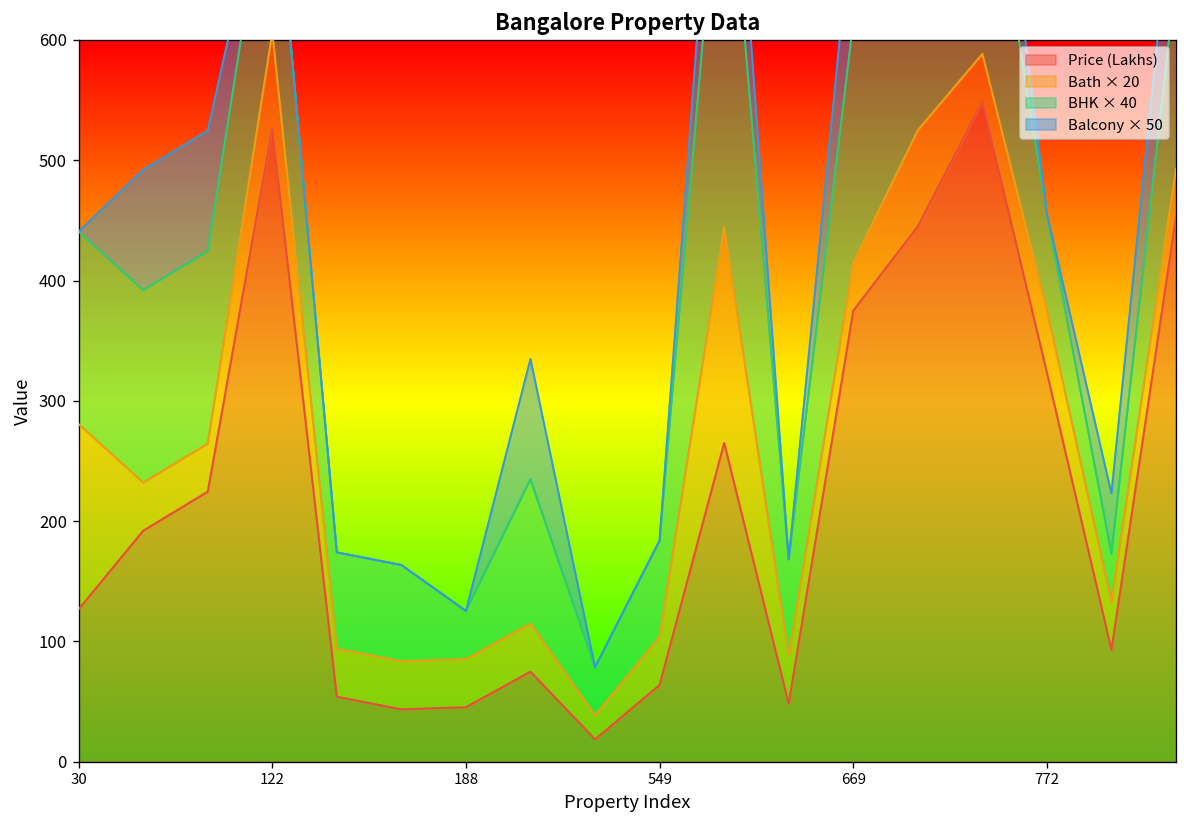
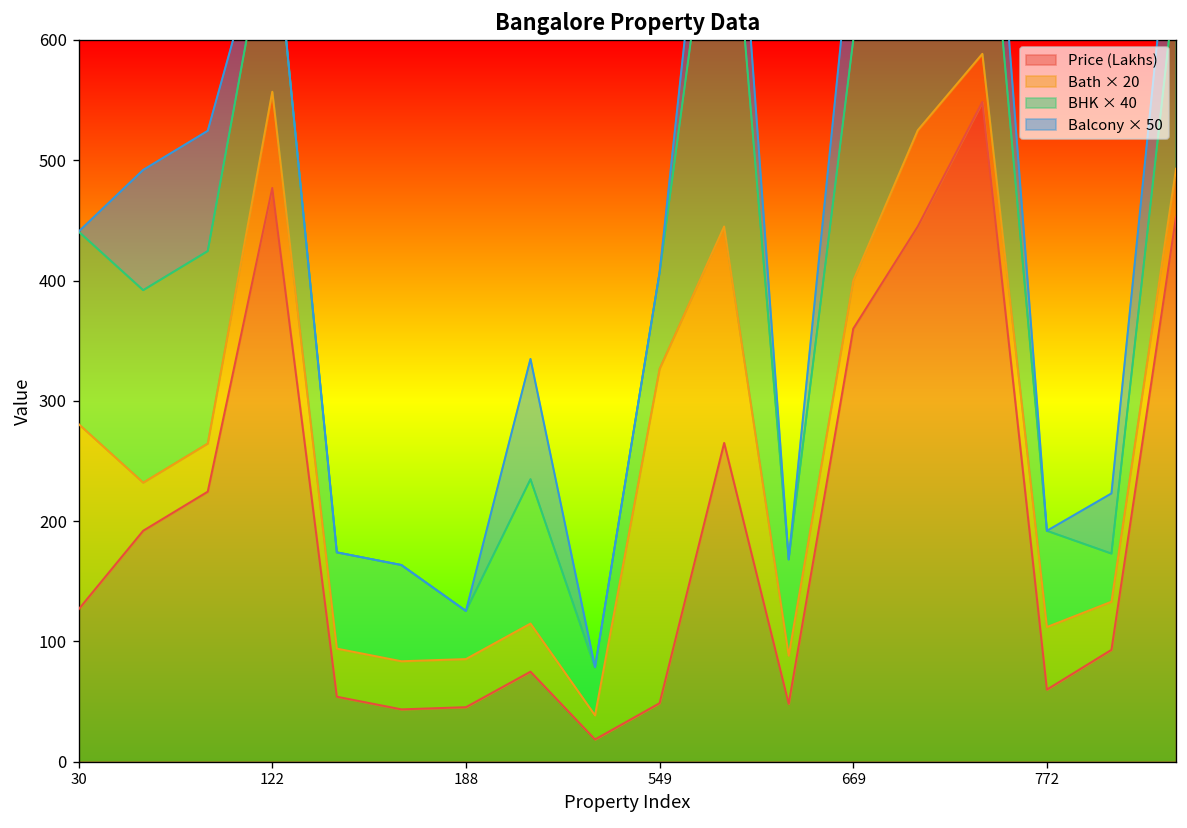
Price (Lakhs), 122: 526 -> 477
Price (Lakhs), 549: 64 -> 49
Bath × 20, 549: 40 -> 278
Price (Lakhs), 669: 375 -> 360
Price (Lakhs), 772: 323 -> 60
